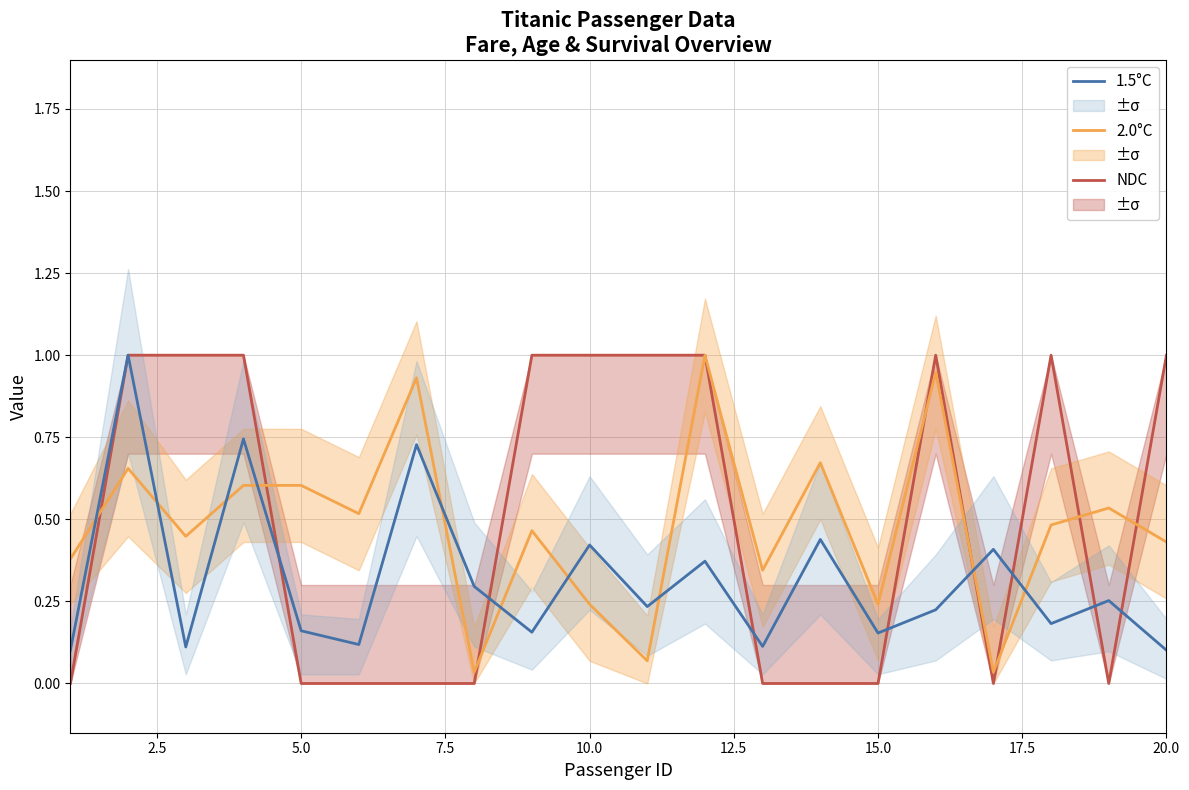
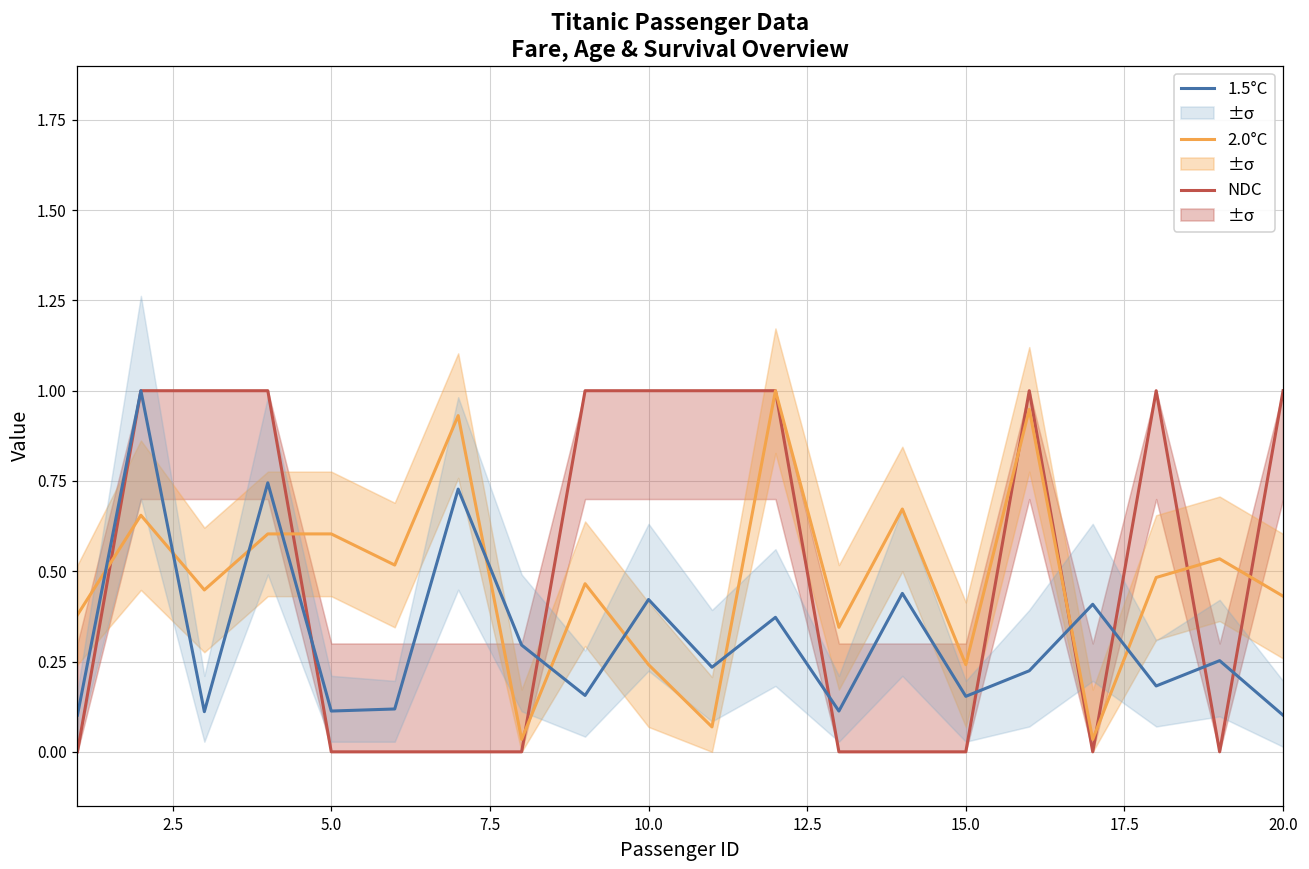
1.5°C, 5.0: 0.16 -> 0.11
